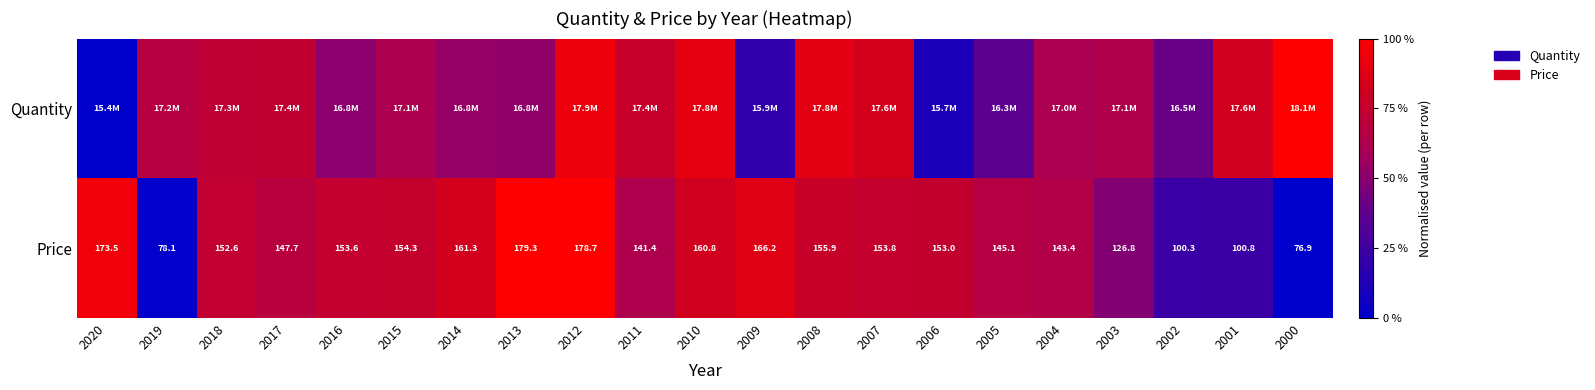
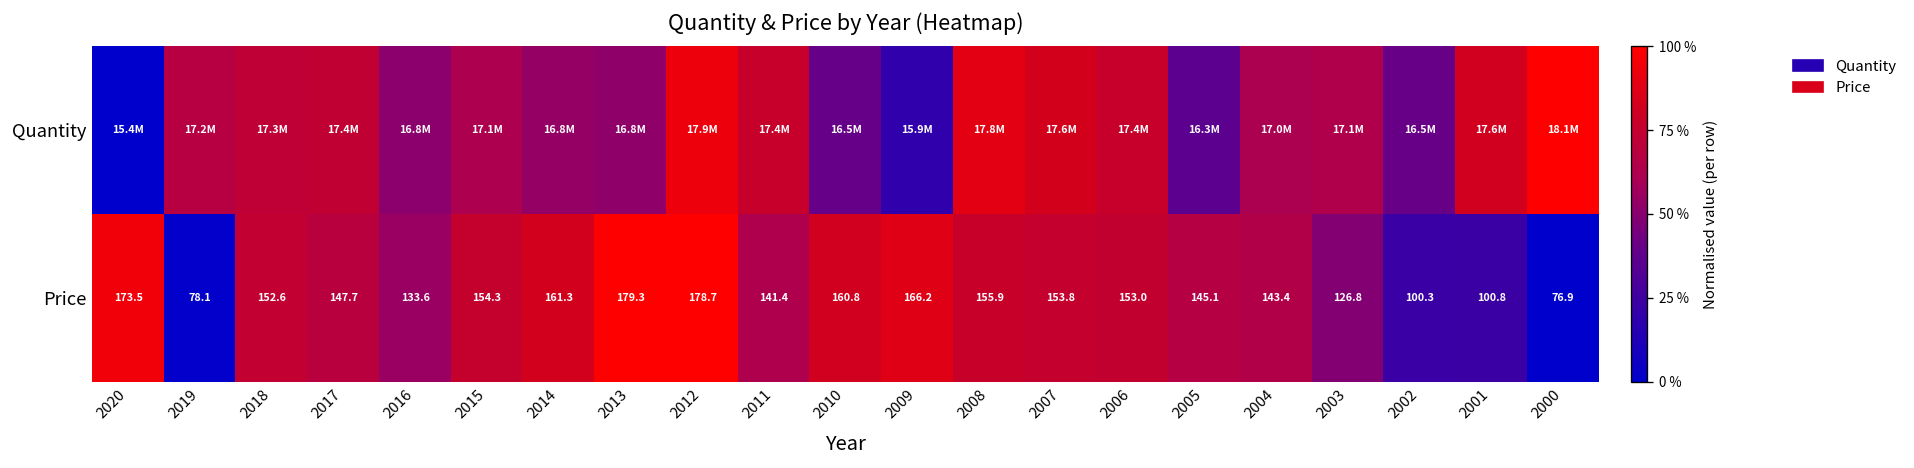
Quantity, 2010: 17.8M -> 16.5M
Quantity, 2006: 15.7M -> 17.4M
Price, 2016: 153.6 -> 133.6
